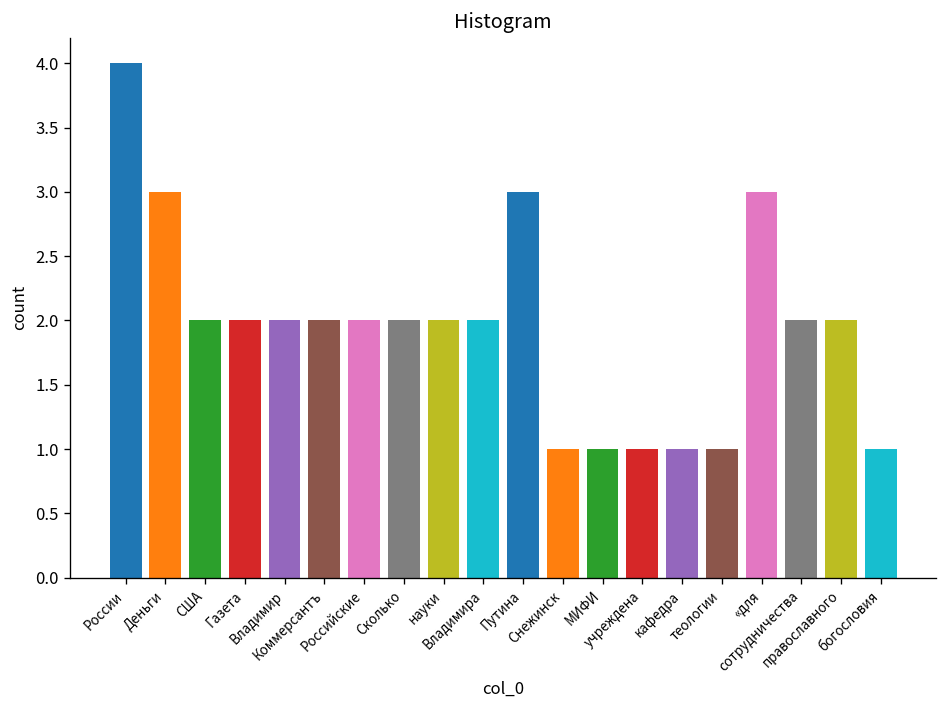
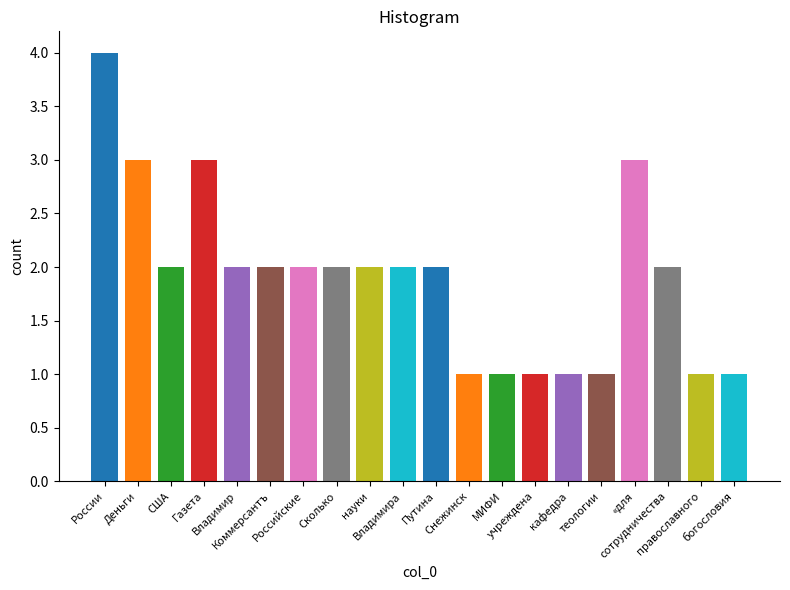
Газета: 2 -> 3
Путина: 3 -> 2
православного: 2 -> 1
